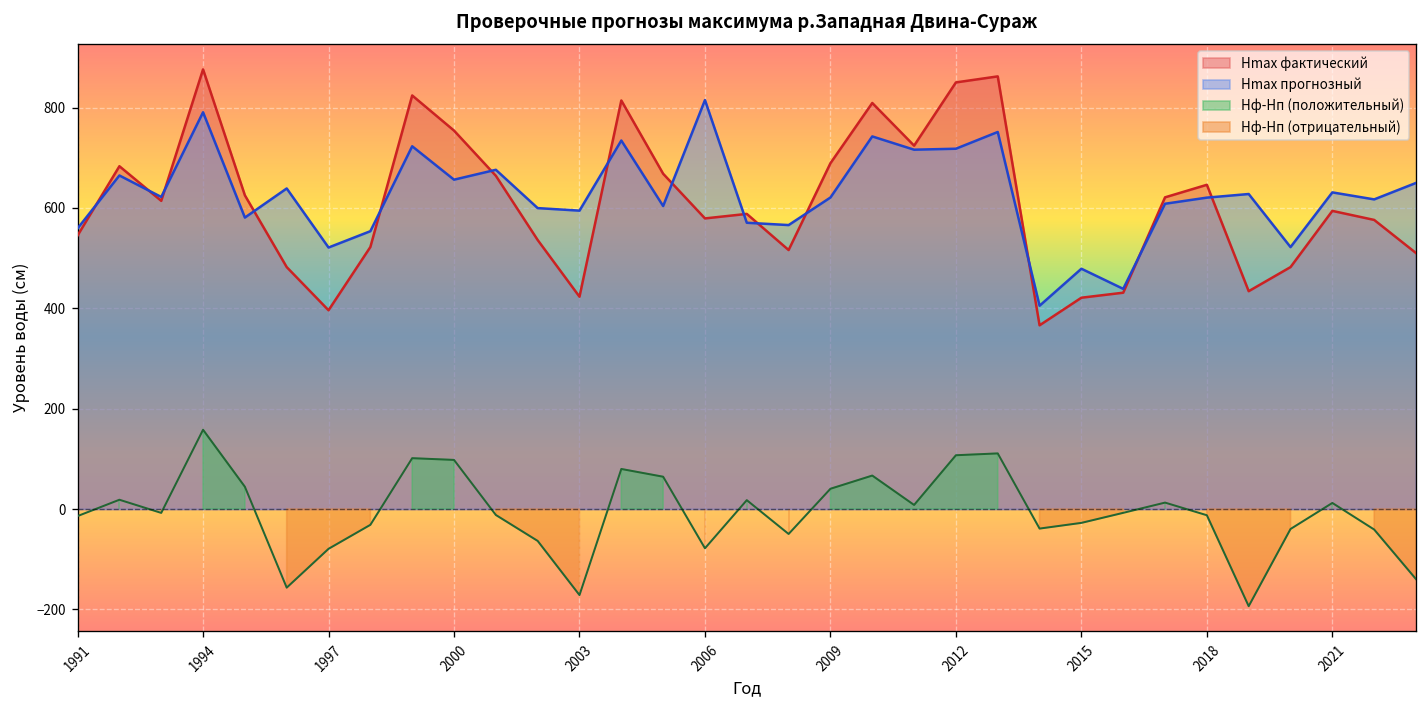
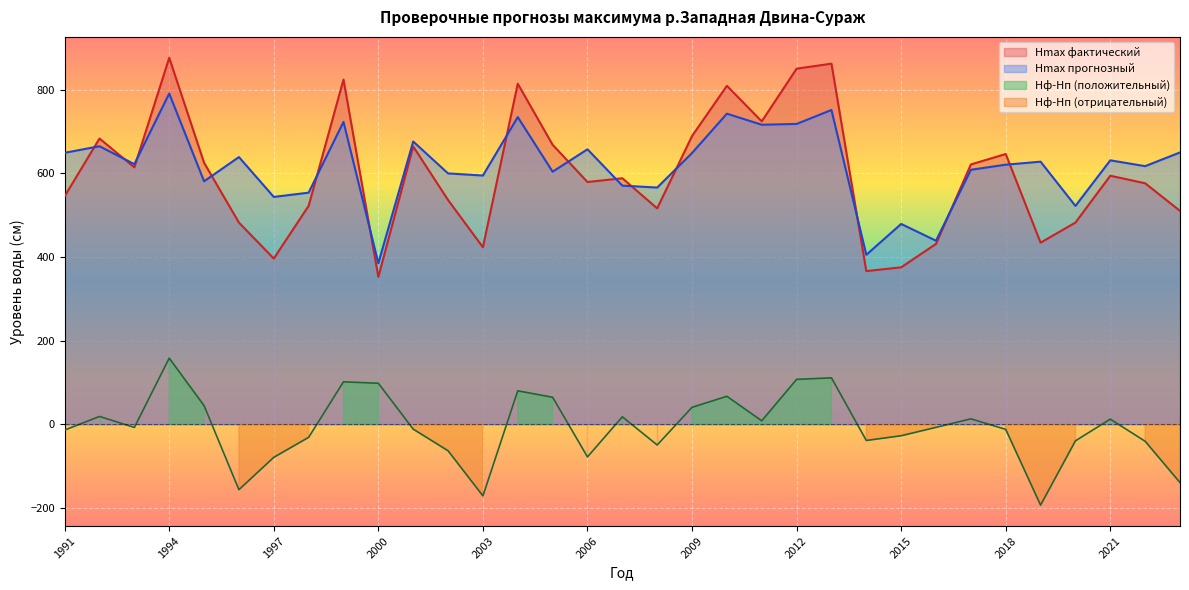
Hmax прогнозный, 1991: 560 -> 650
Hmax прогнозный, 1997: 520 -> 540
Hmax фактический, 2000: 750 -> 350
Hmax прогнозный, 2000: 660 -> 380
Hmax прогнозный, 2006: 810 -> 660
Hmax прогнозный, 2009: 620 -> 650
Hmax фактический, 2015: 420 -> 380
